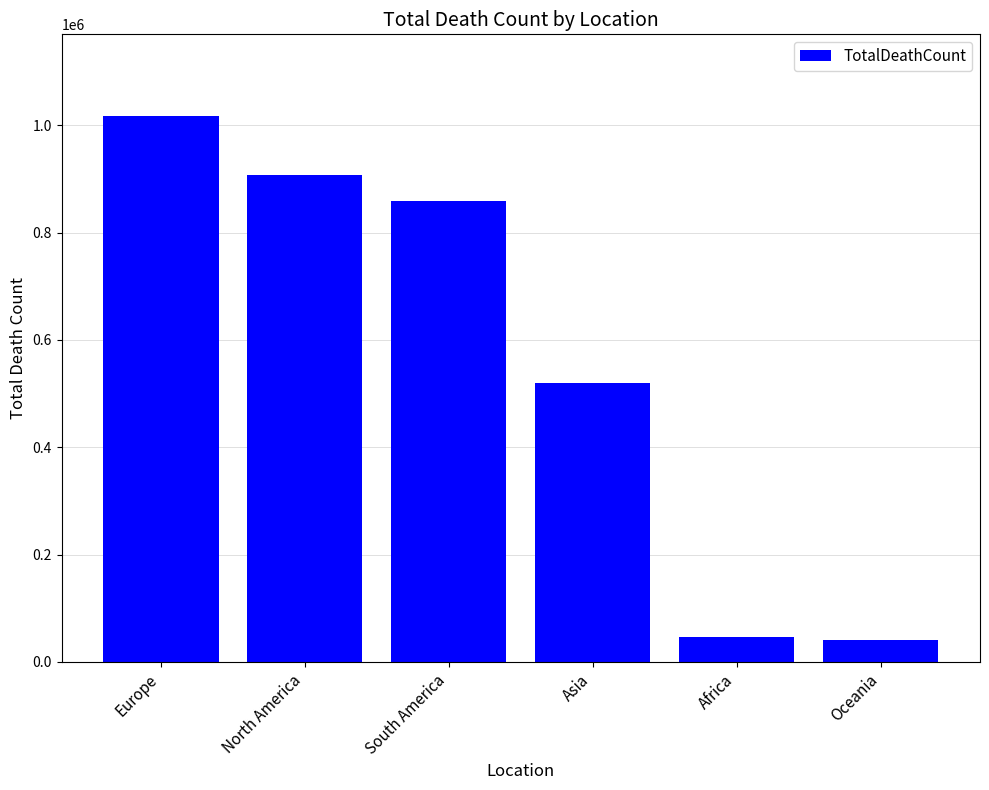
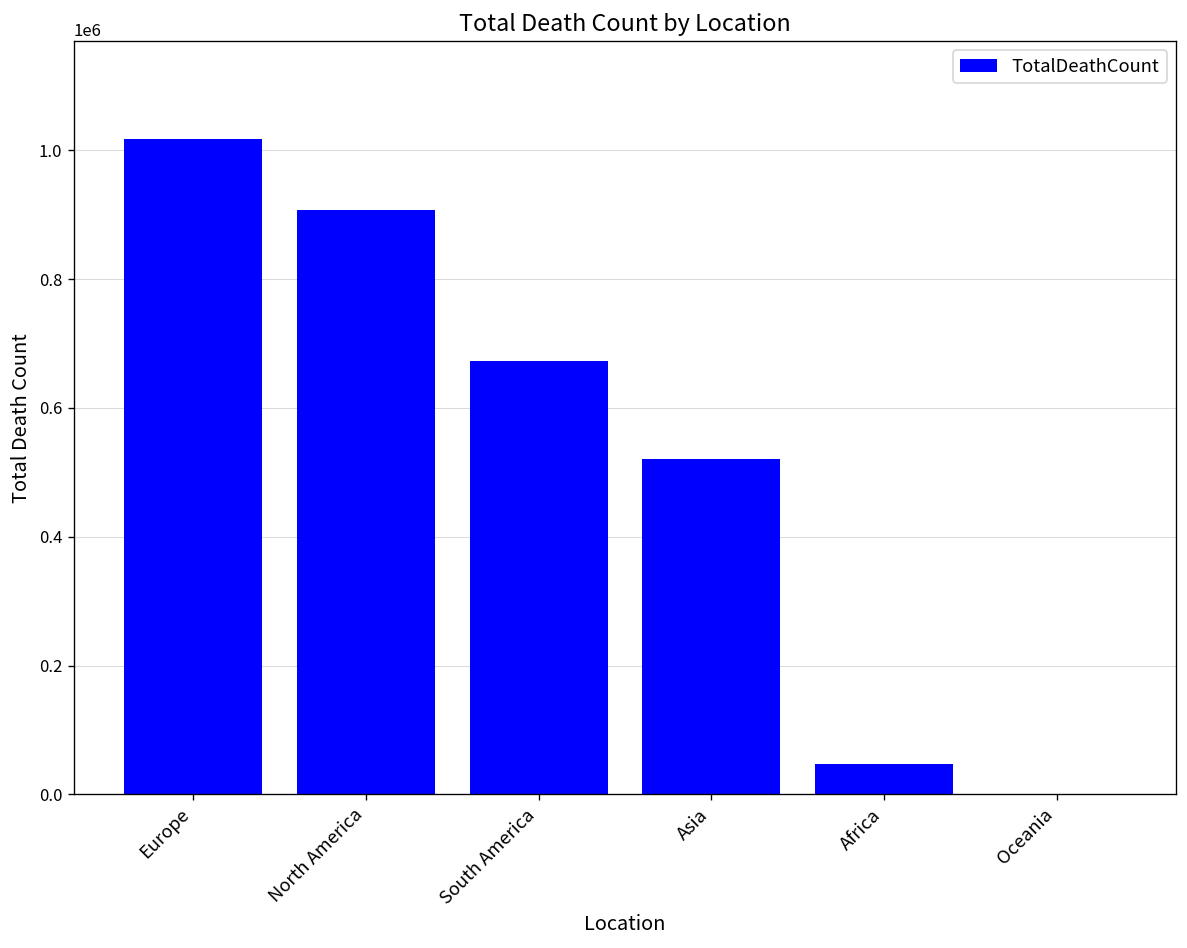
South America: 860000 -> 670000
Oceania: 40000 -> 0
